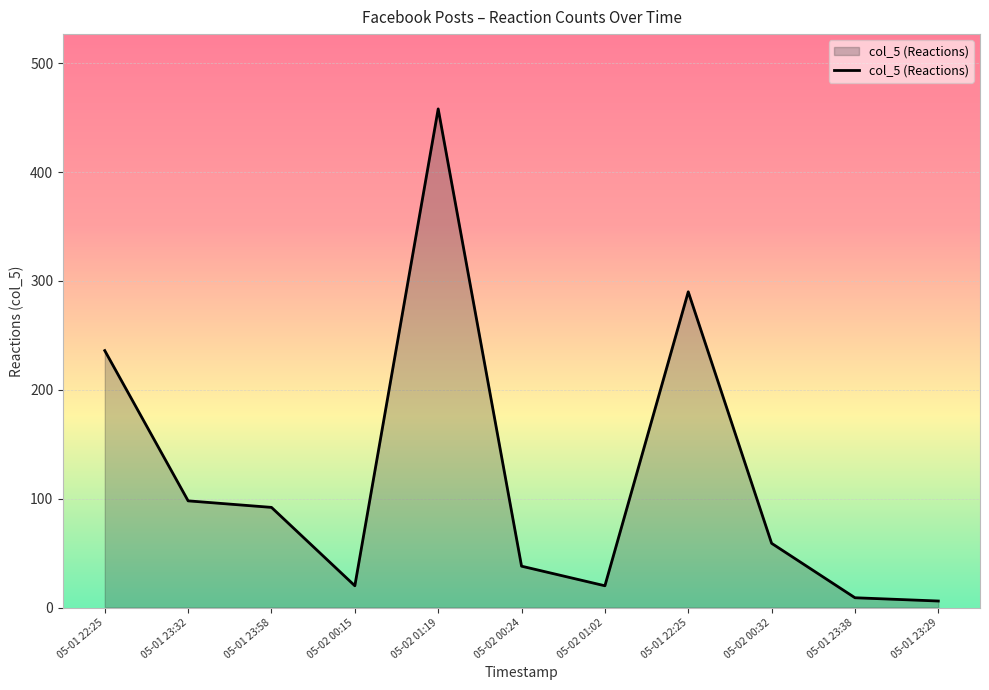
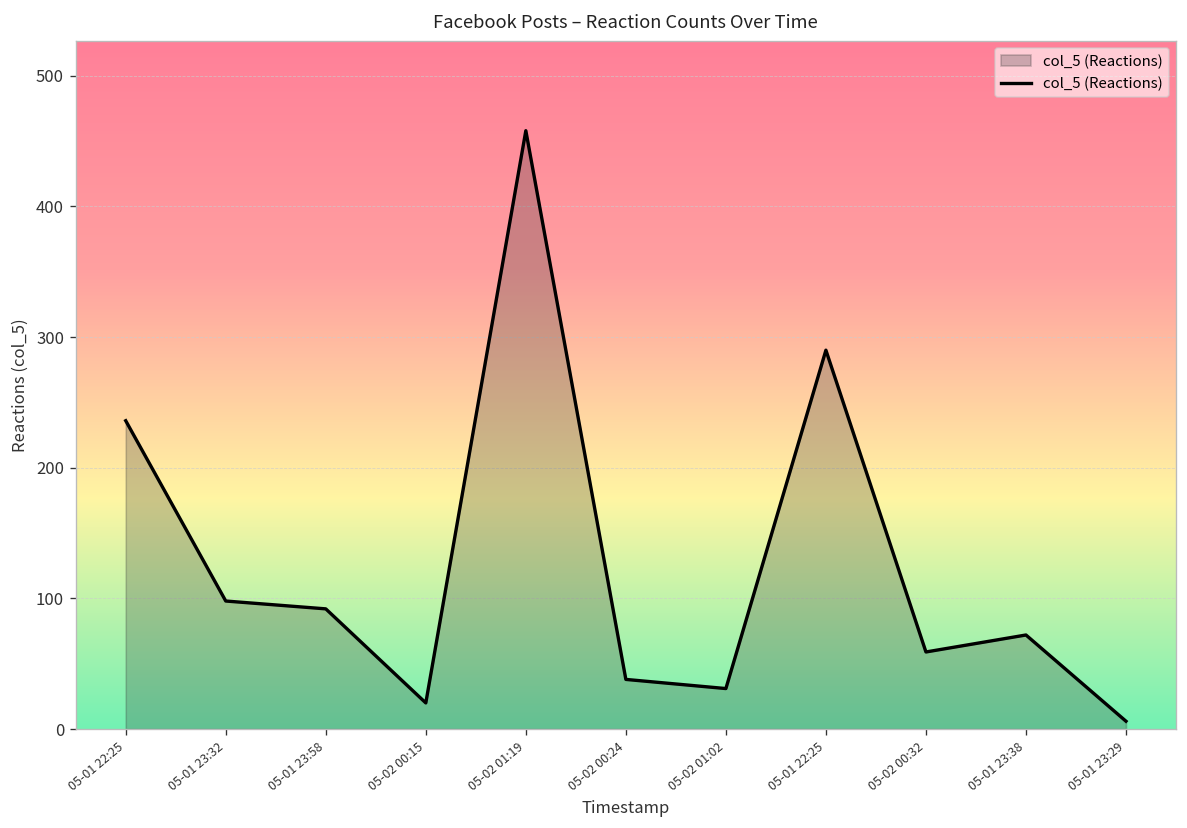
05-02 01:02: 20 -> 31
05-01 23:38: 9 -> 72
